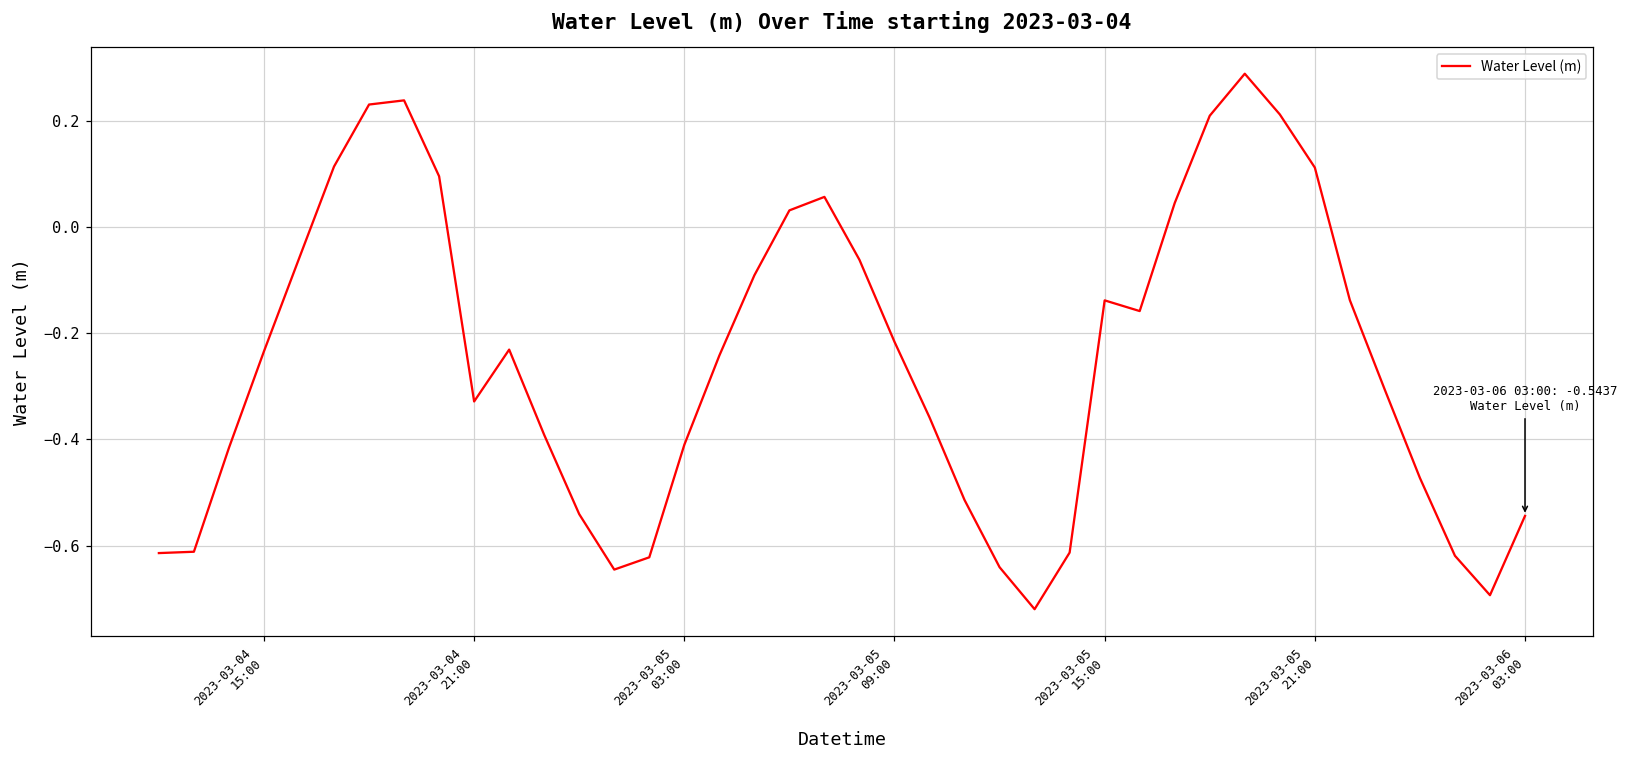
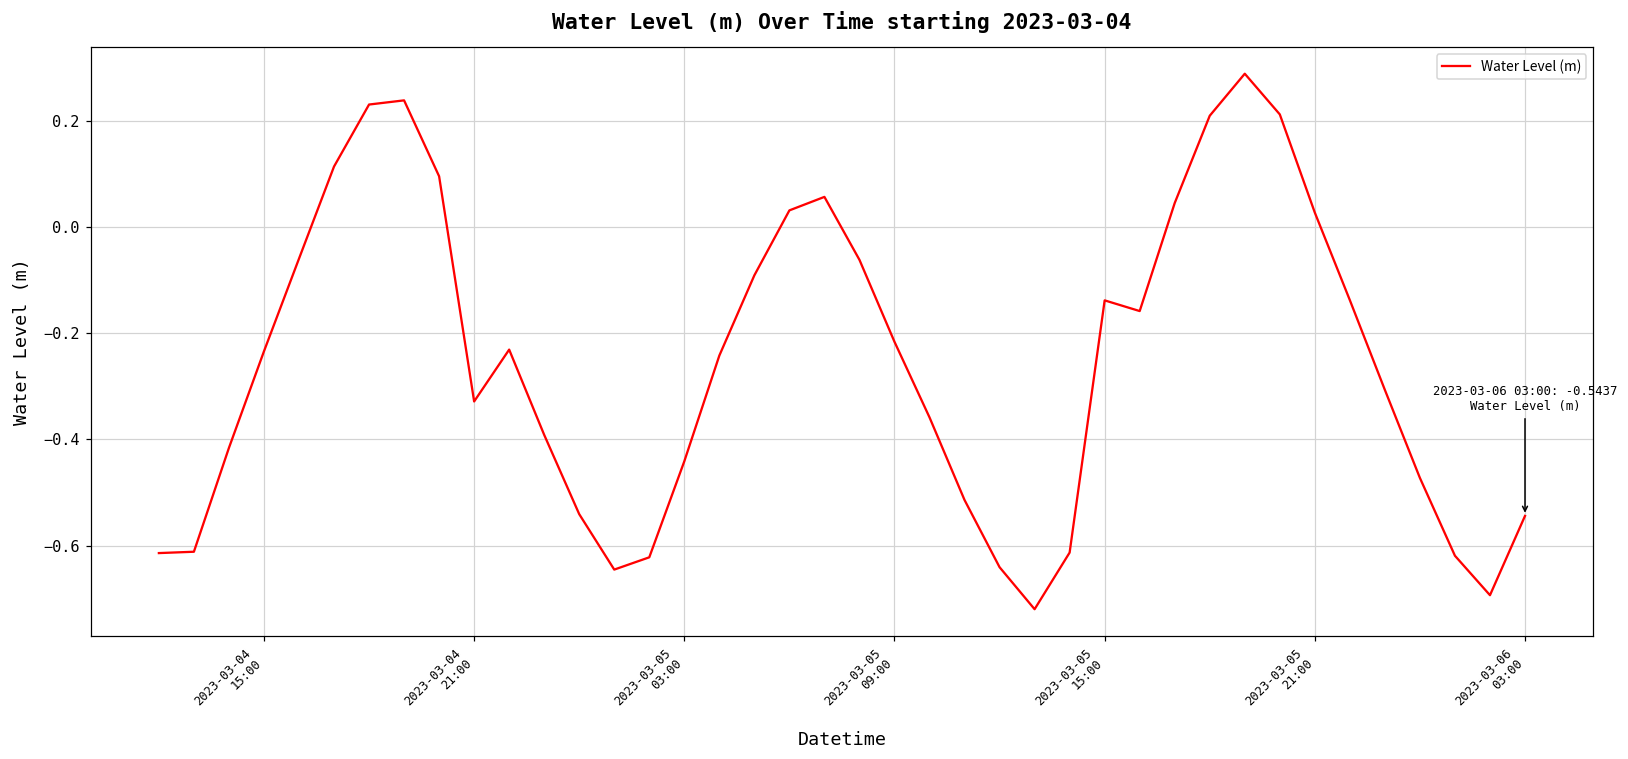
2023-03-05 03:00: -0.41 -> -0.44
2023-03-05 21:00: 0.11 -> 0.03
